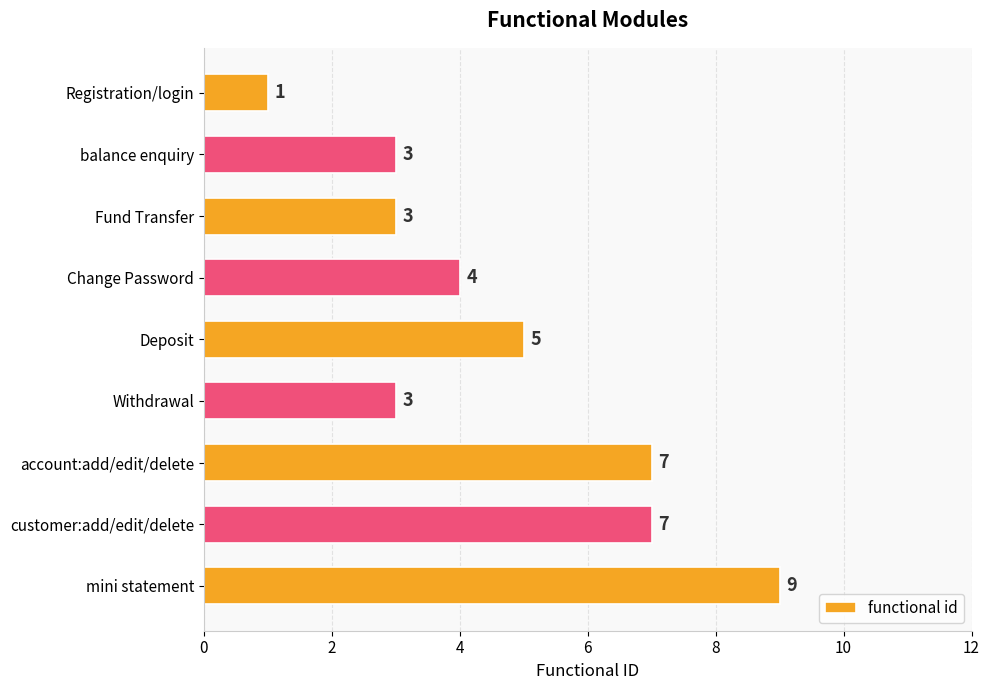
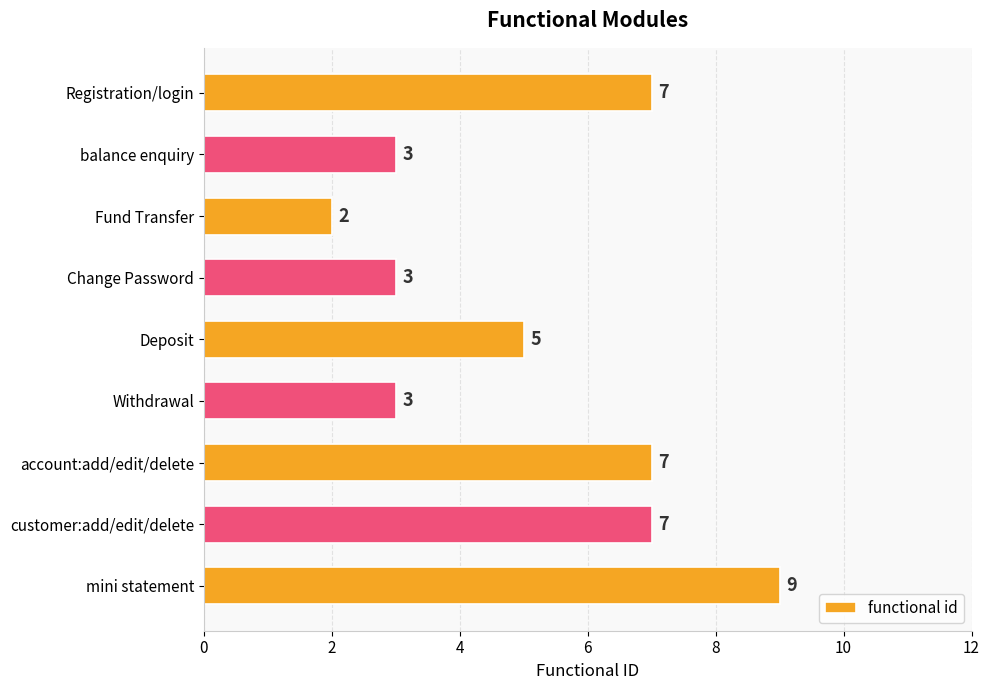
Registration/login: 1 -> 7
Fund Transfer: 3 -> 2
Change Password: 4 -> 3
